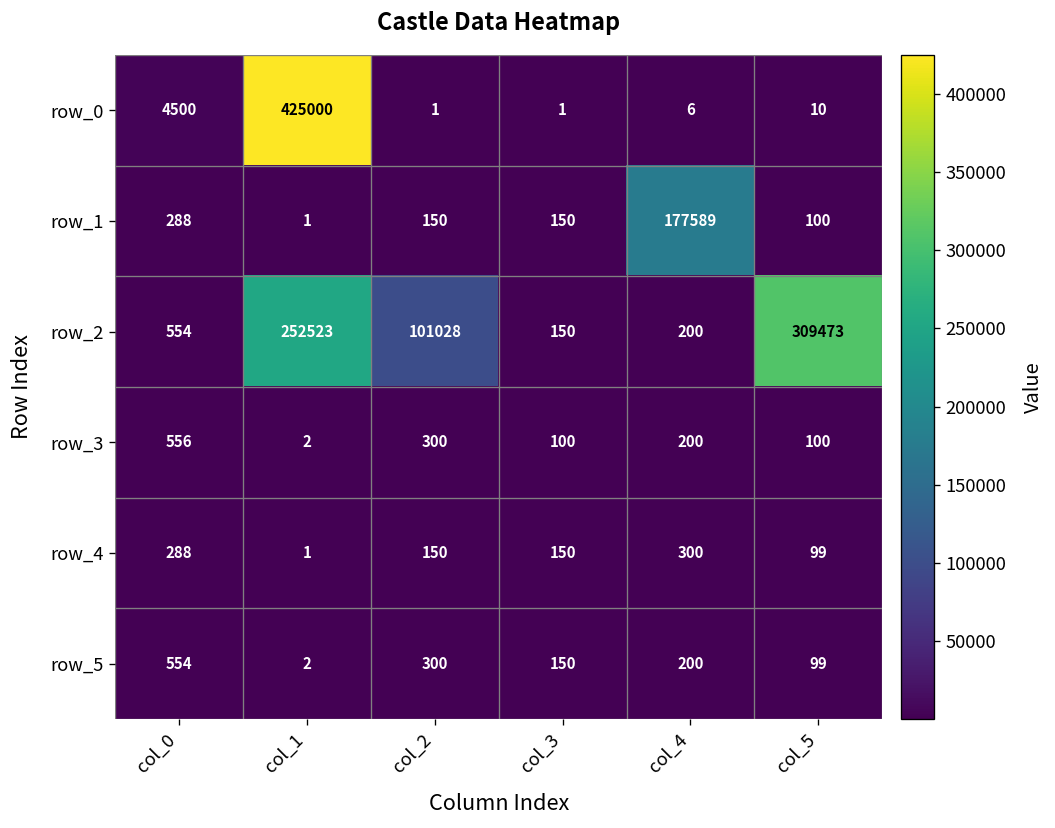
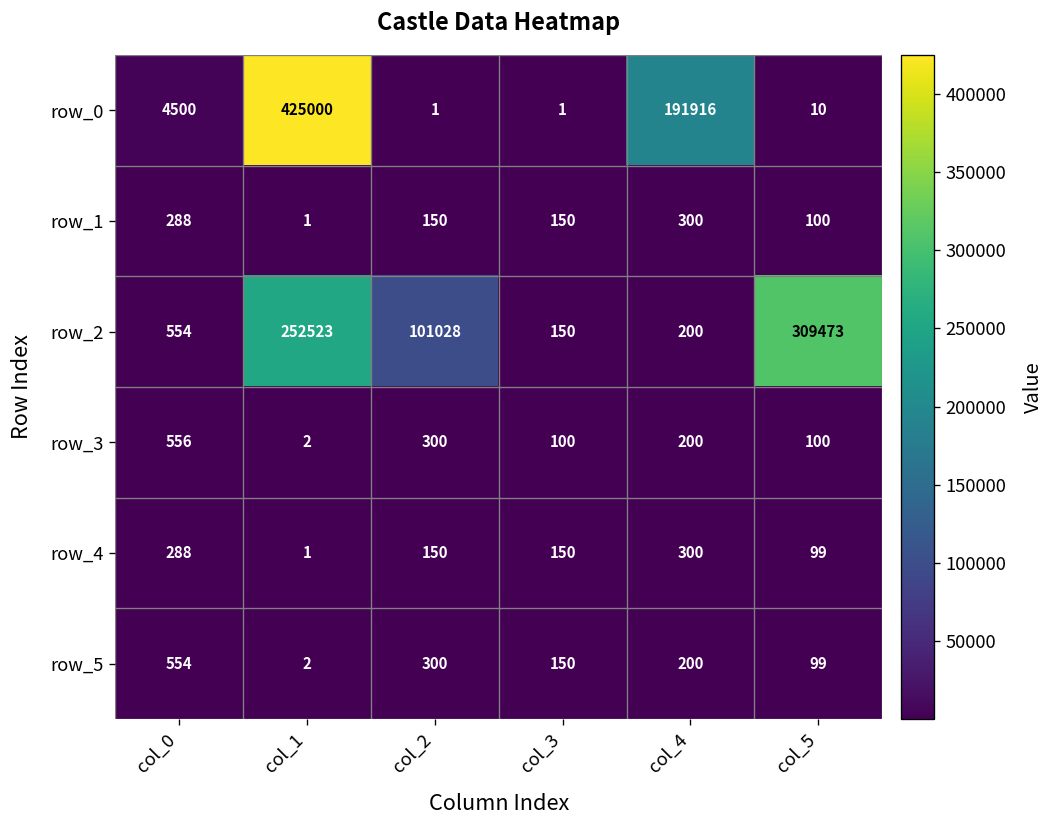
row_0, col_4: 6 -> 191916
row_1, col_4: 177589 -> 300
